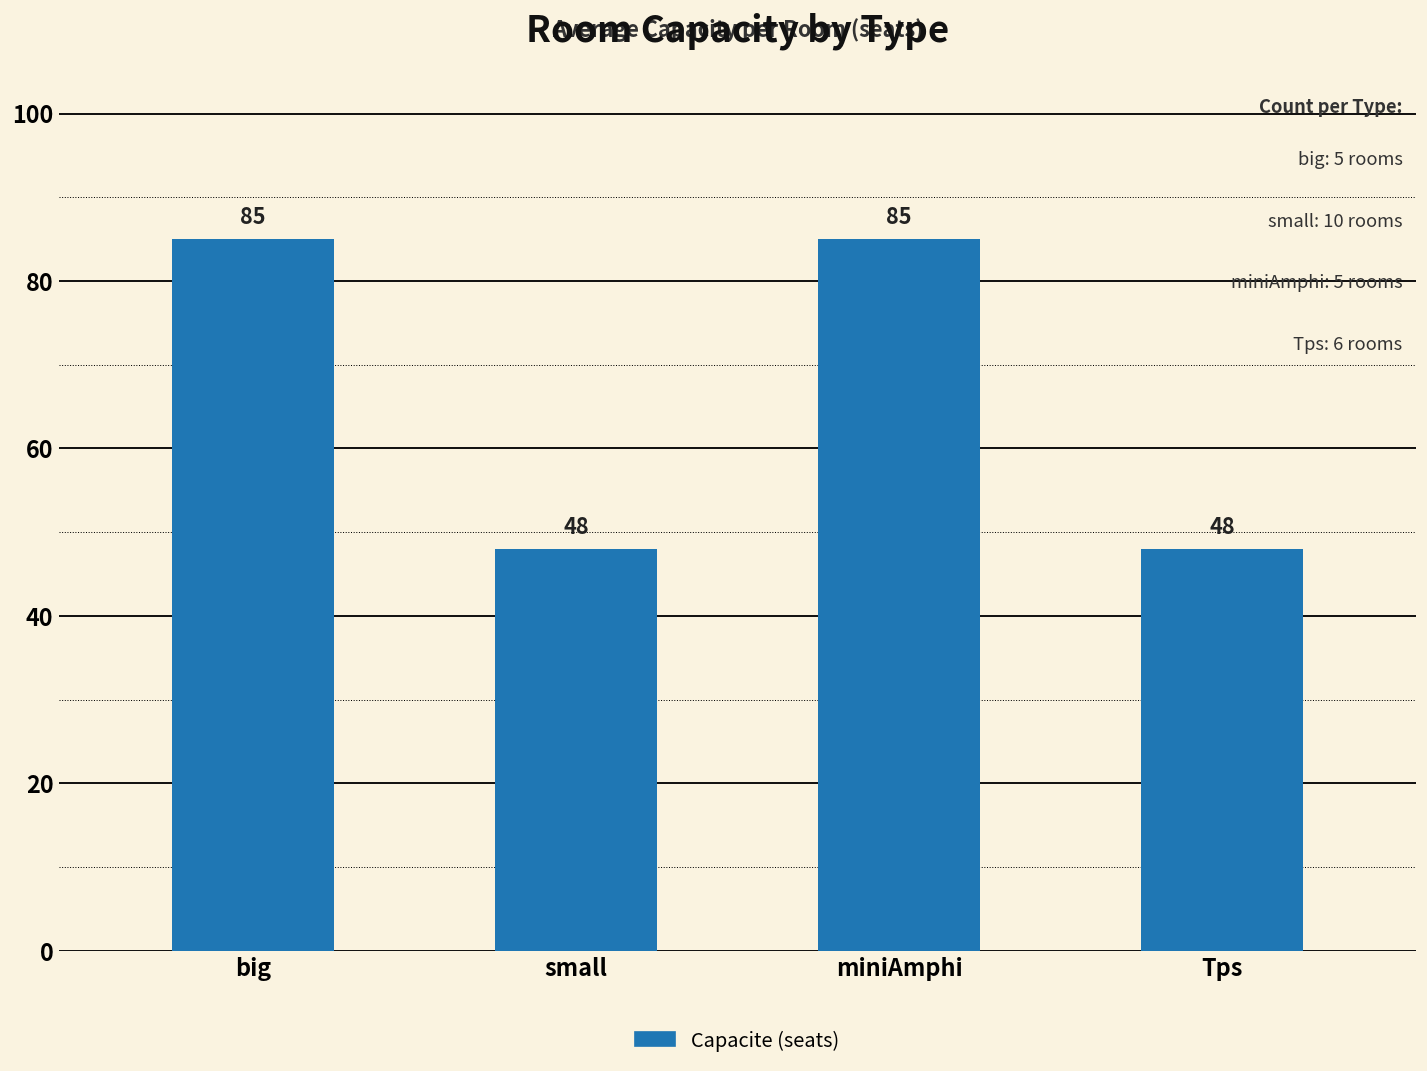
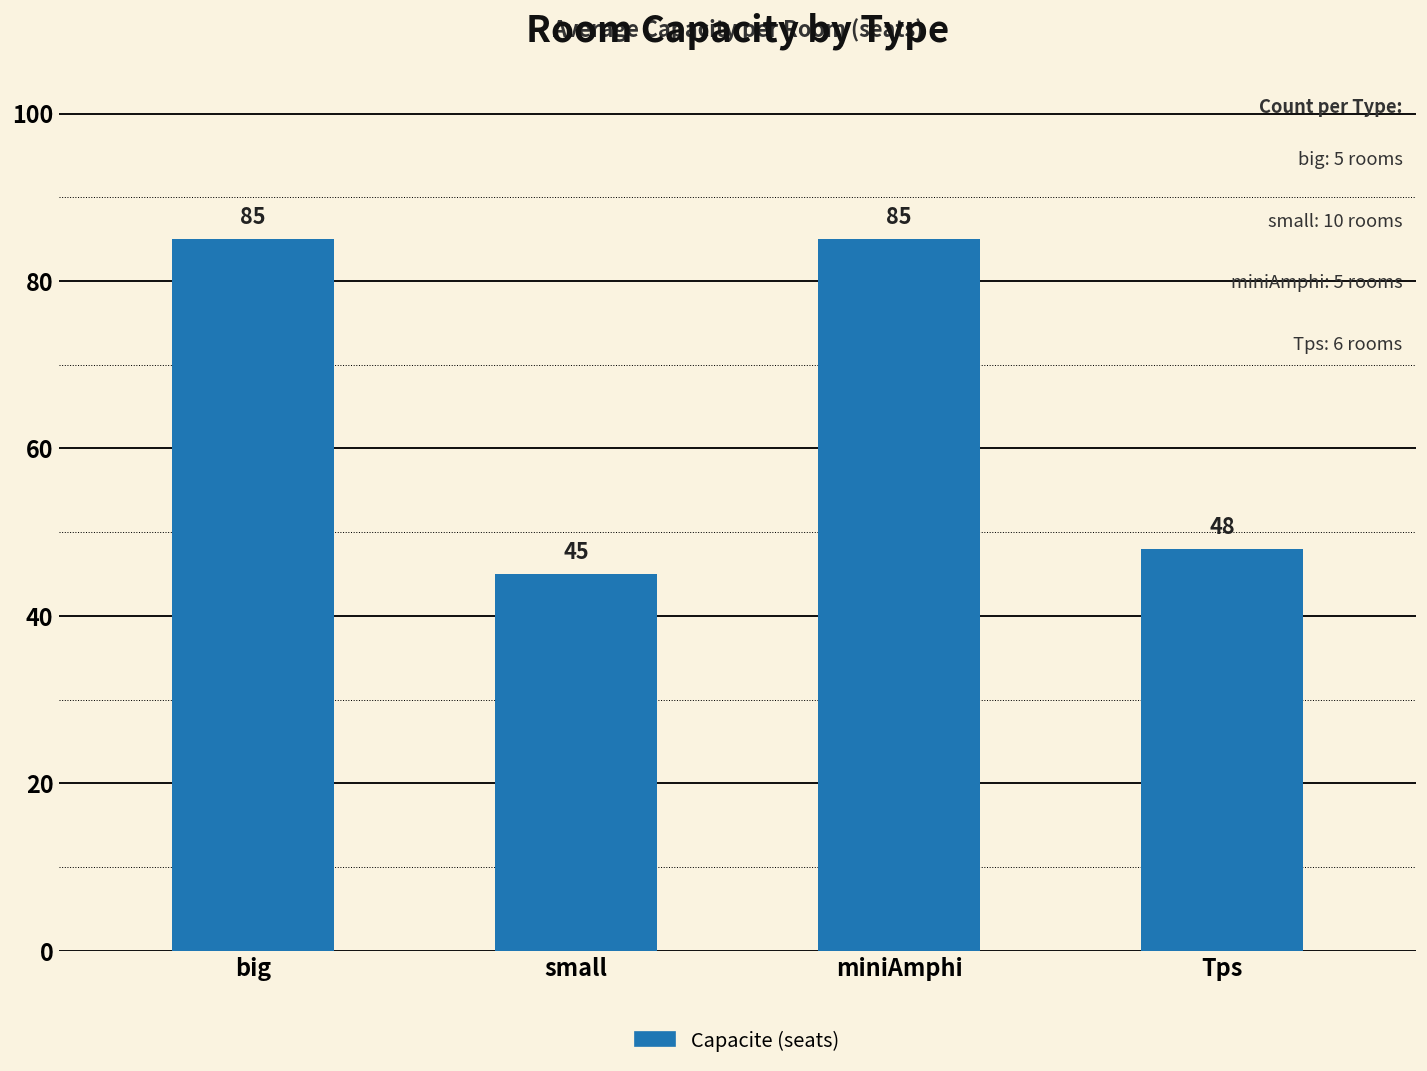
small: 48 -> 45
